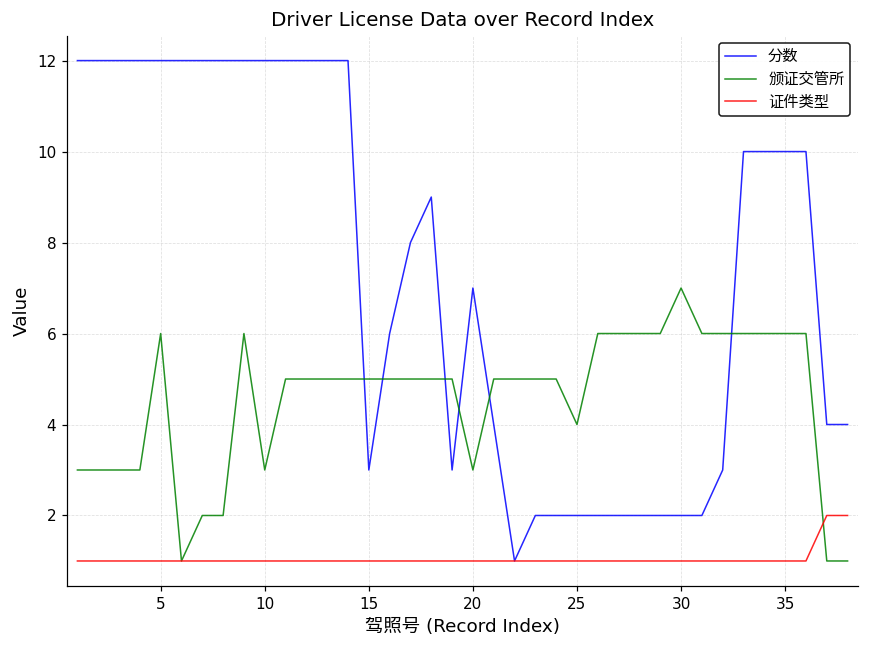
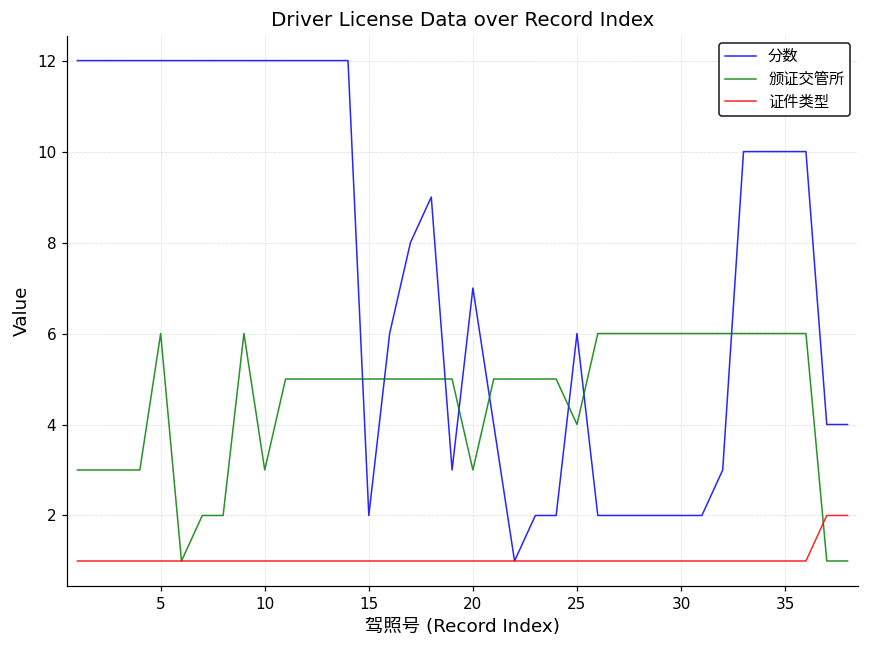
分数, 15: 3 -> 2
分数, 25: 2 -> 6
颁证交管所, 30: 7 -> 6
